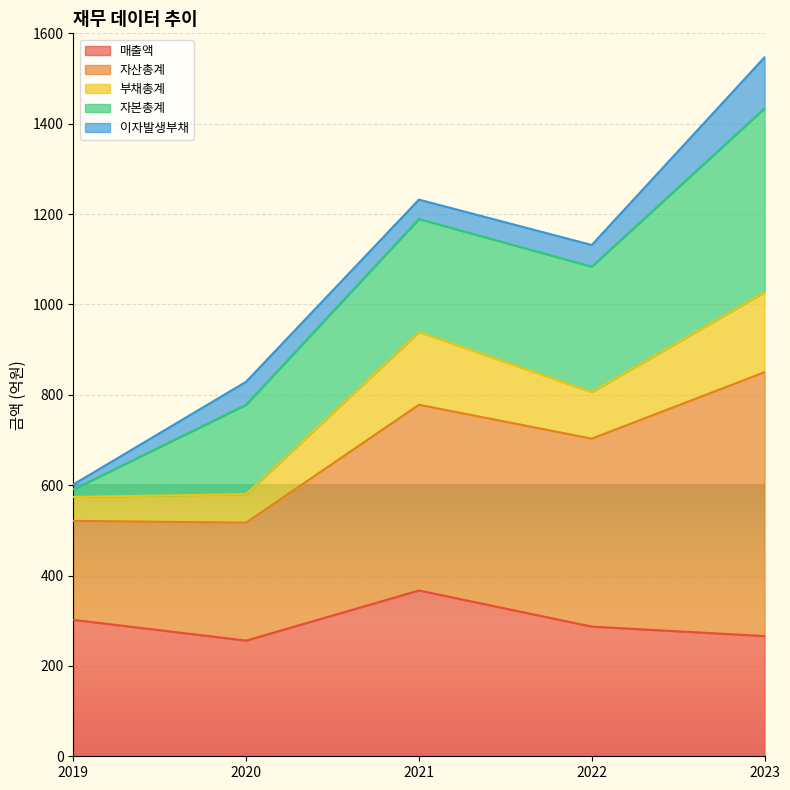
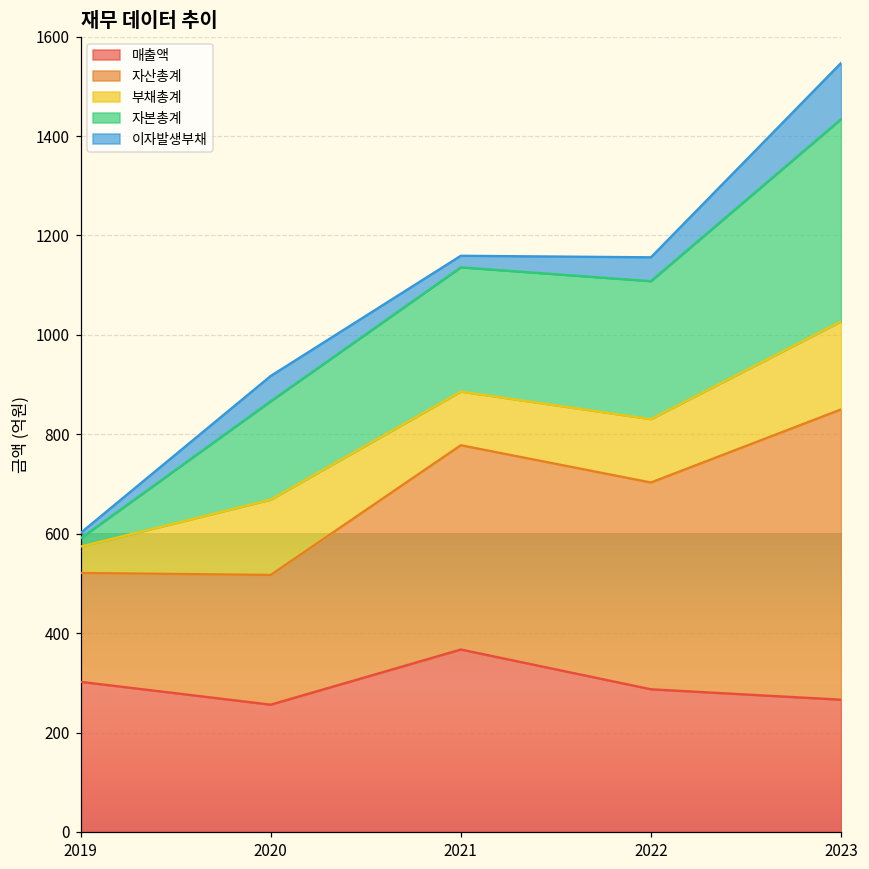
부채총계, 2020: 60 -> 150
부채총계, 2021: 160 -> 110
이자발생부채, 2021: 40 -> 20
부채총계, 2022: 100 -> 130
